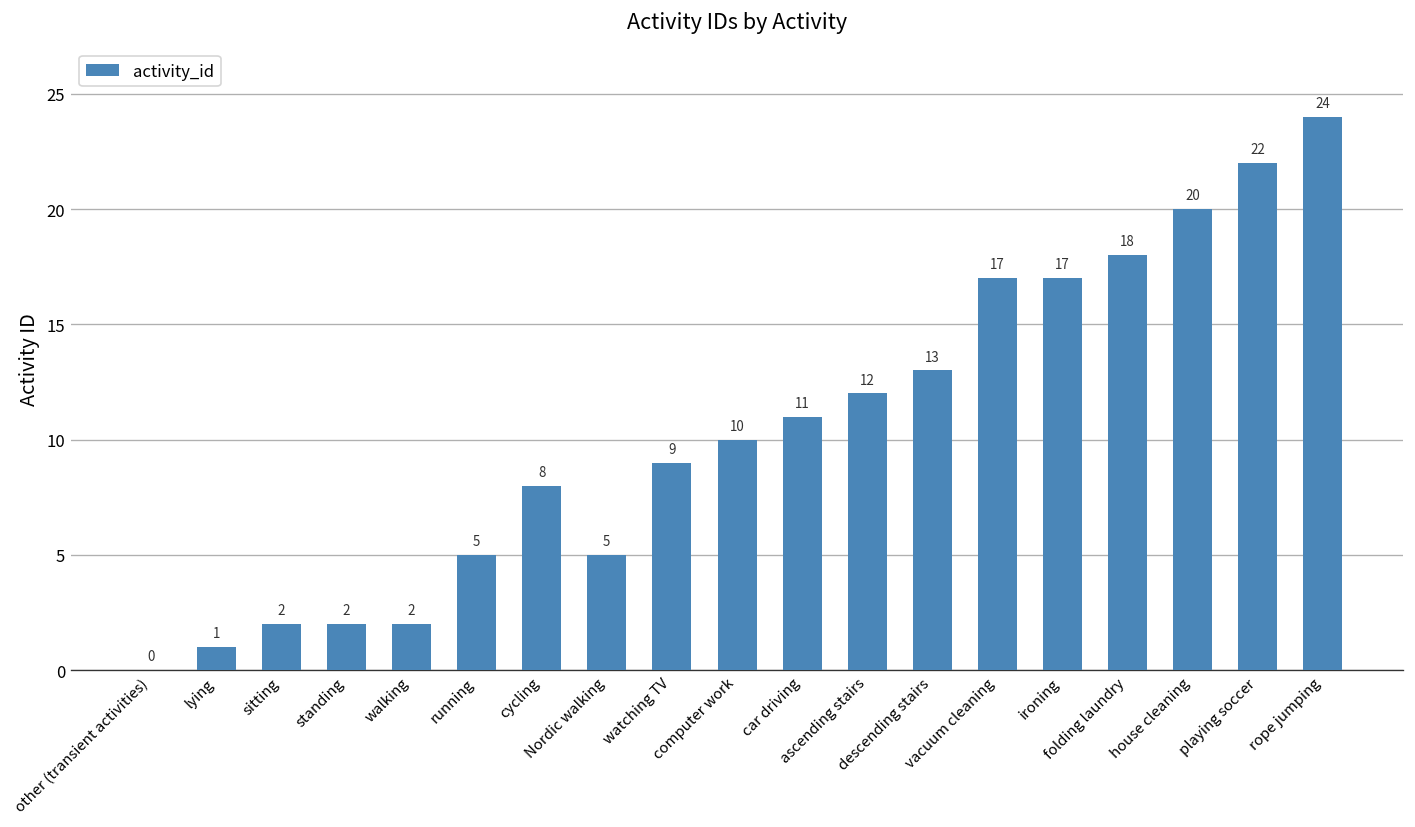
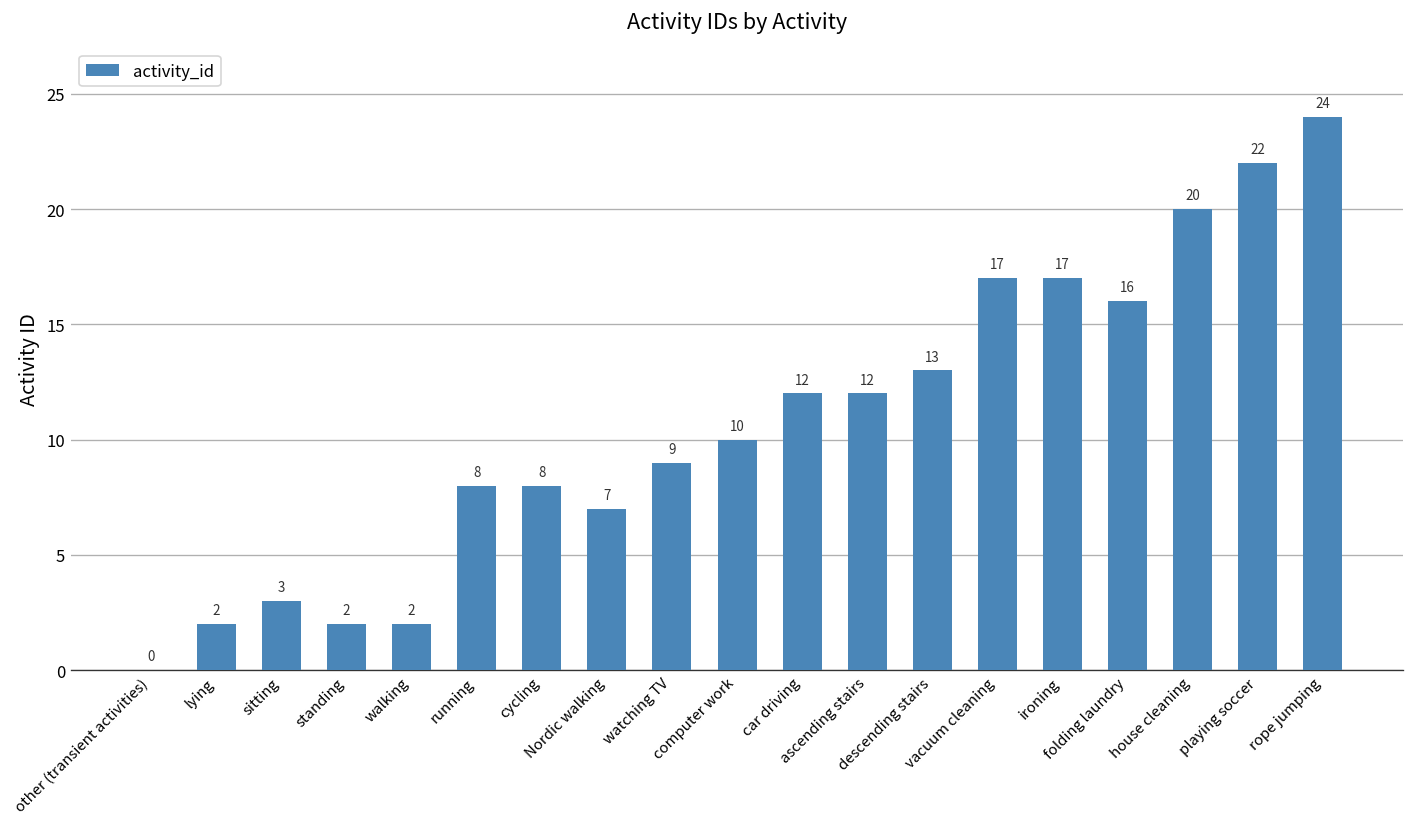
lying: 1 -> 2
sitting: 2 -> 3
running: 5 -> 8
Nordic walking: 5 -> 7
car driving: 11 -> 12
folding laundry: 18 -> 16
